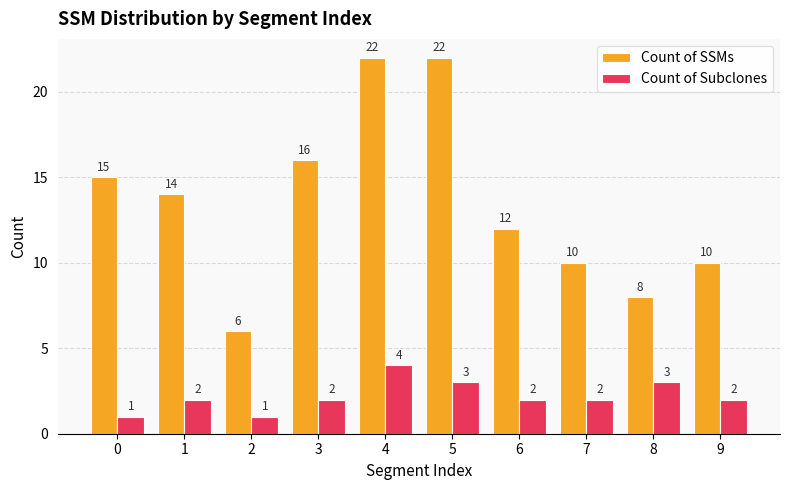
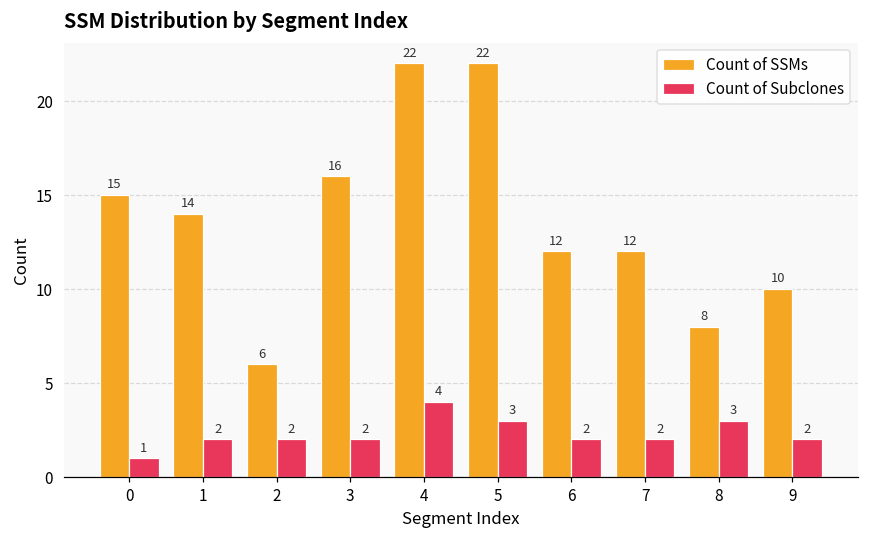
Count of Subclones, 2: 1 -> 2
Count of SSMs, 7: 10 -> 12
